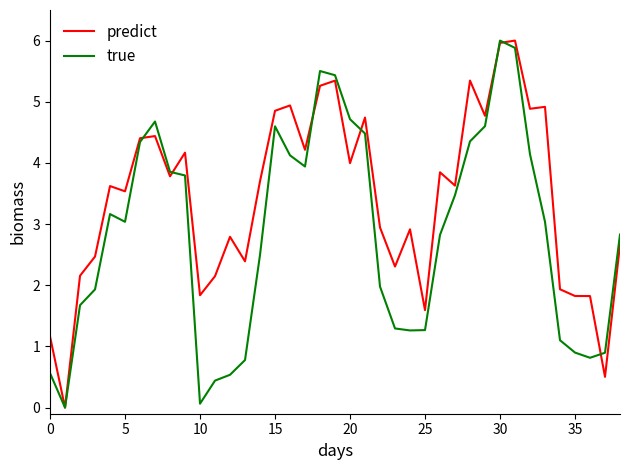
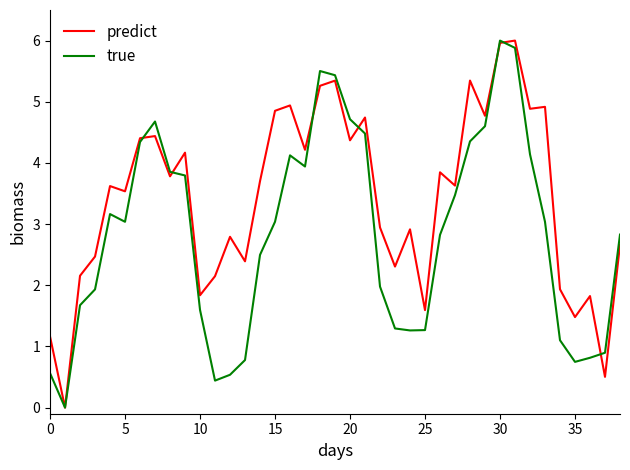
true, 10: 0.1 -> 1.6
true, 15: 4.6 -> 3.0
predict, 20: 4.0 -> 4.4
predict, 35: 1.8 -> 1.5
true, 35: 0.9 -> 0.7
